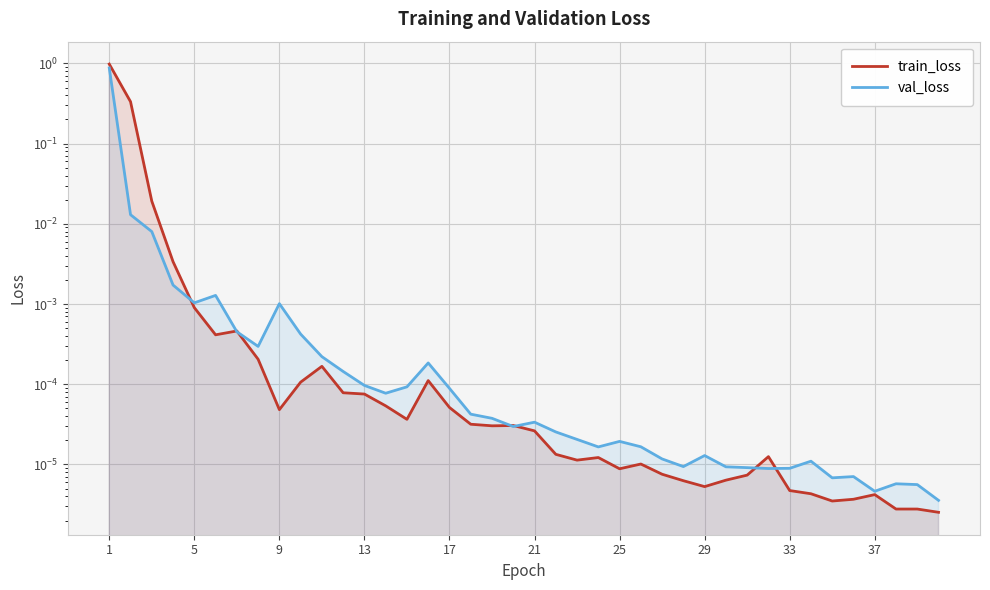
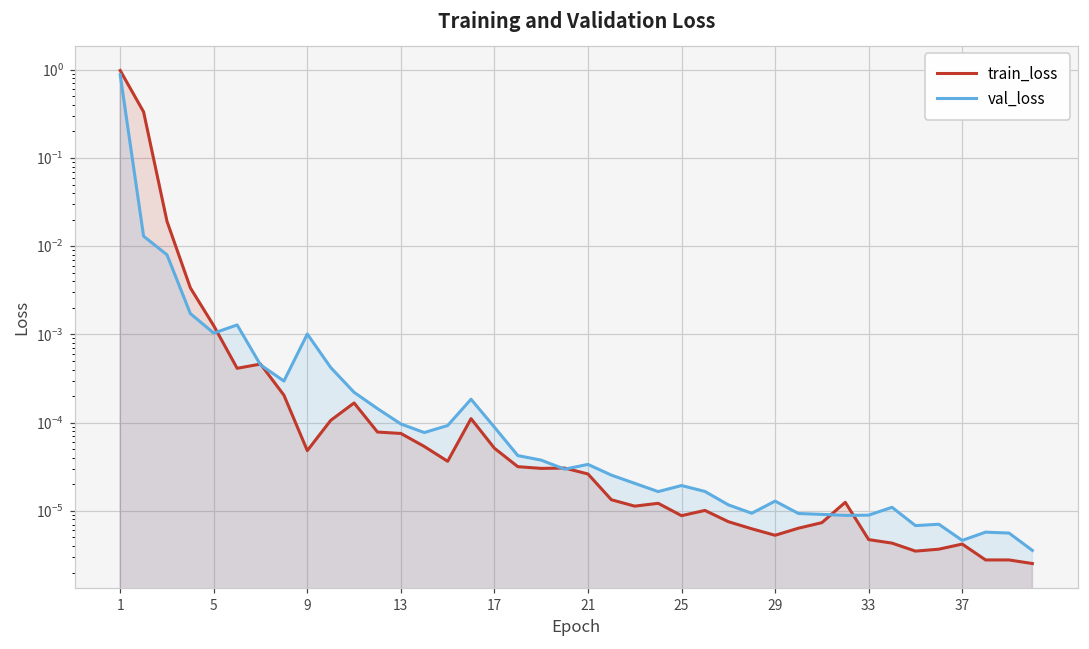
train_loss, 5: 0.0009 -> 0.0013
